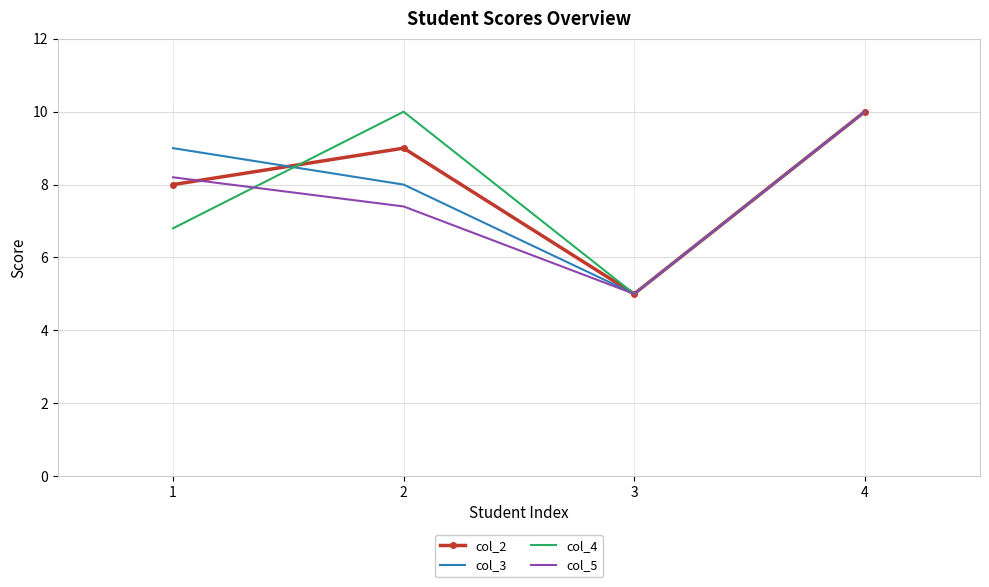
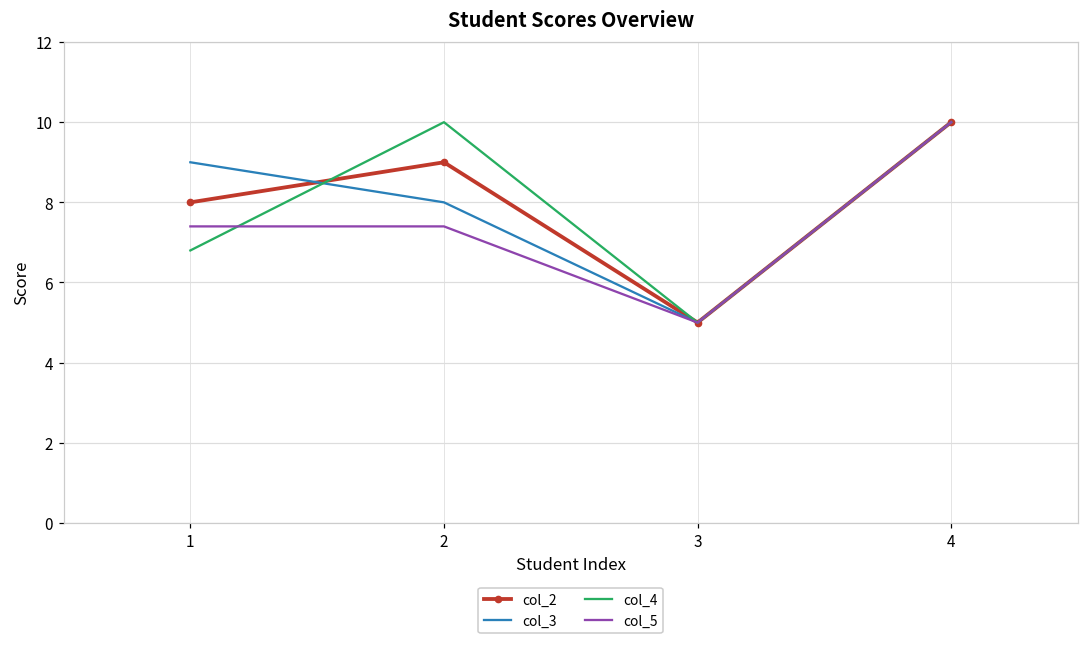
col_5, 1: 8.2 -> 7.4
